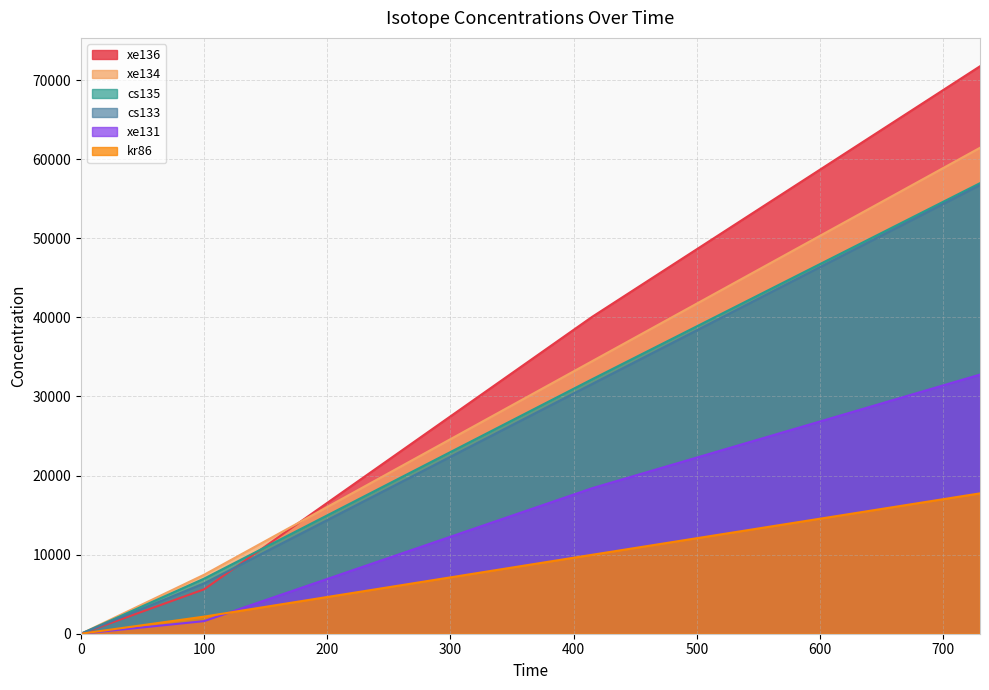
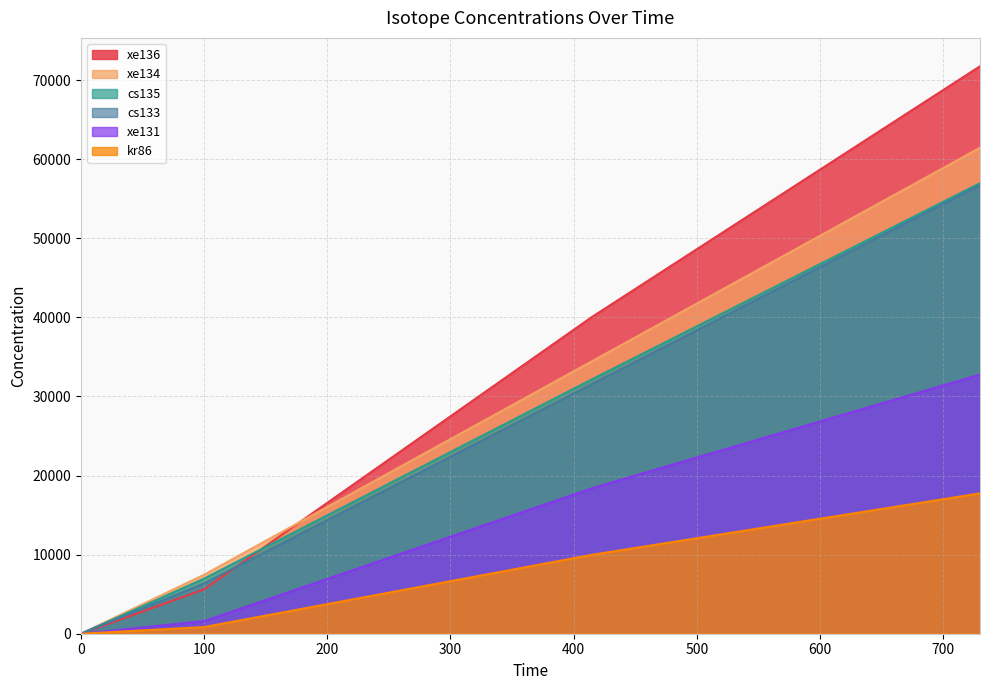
kr86, 100: 2000 -> 1000
